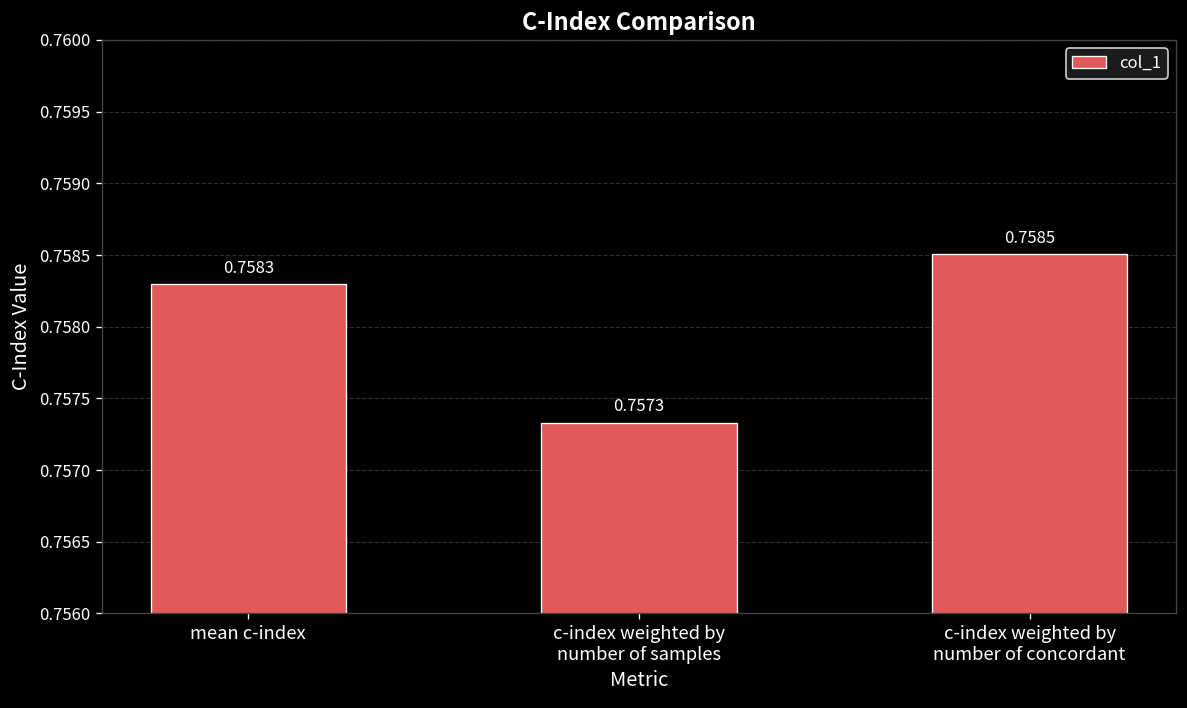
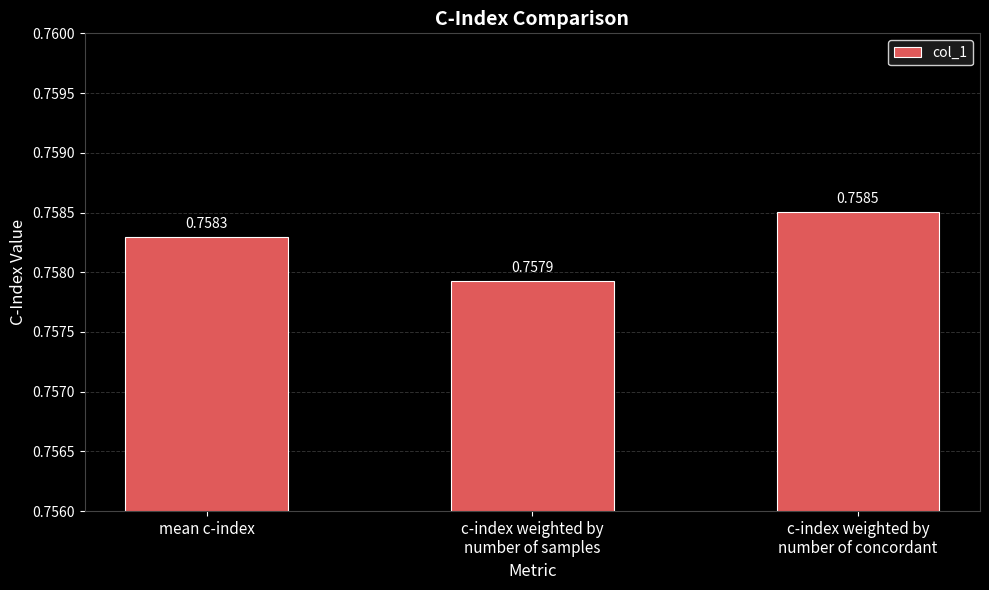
c-index weighted by number of samples: 0.7573 -> 0.7579
